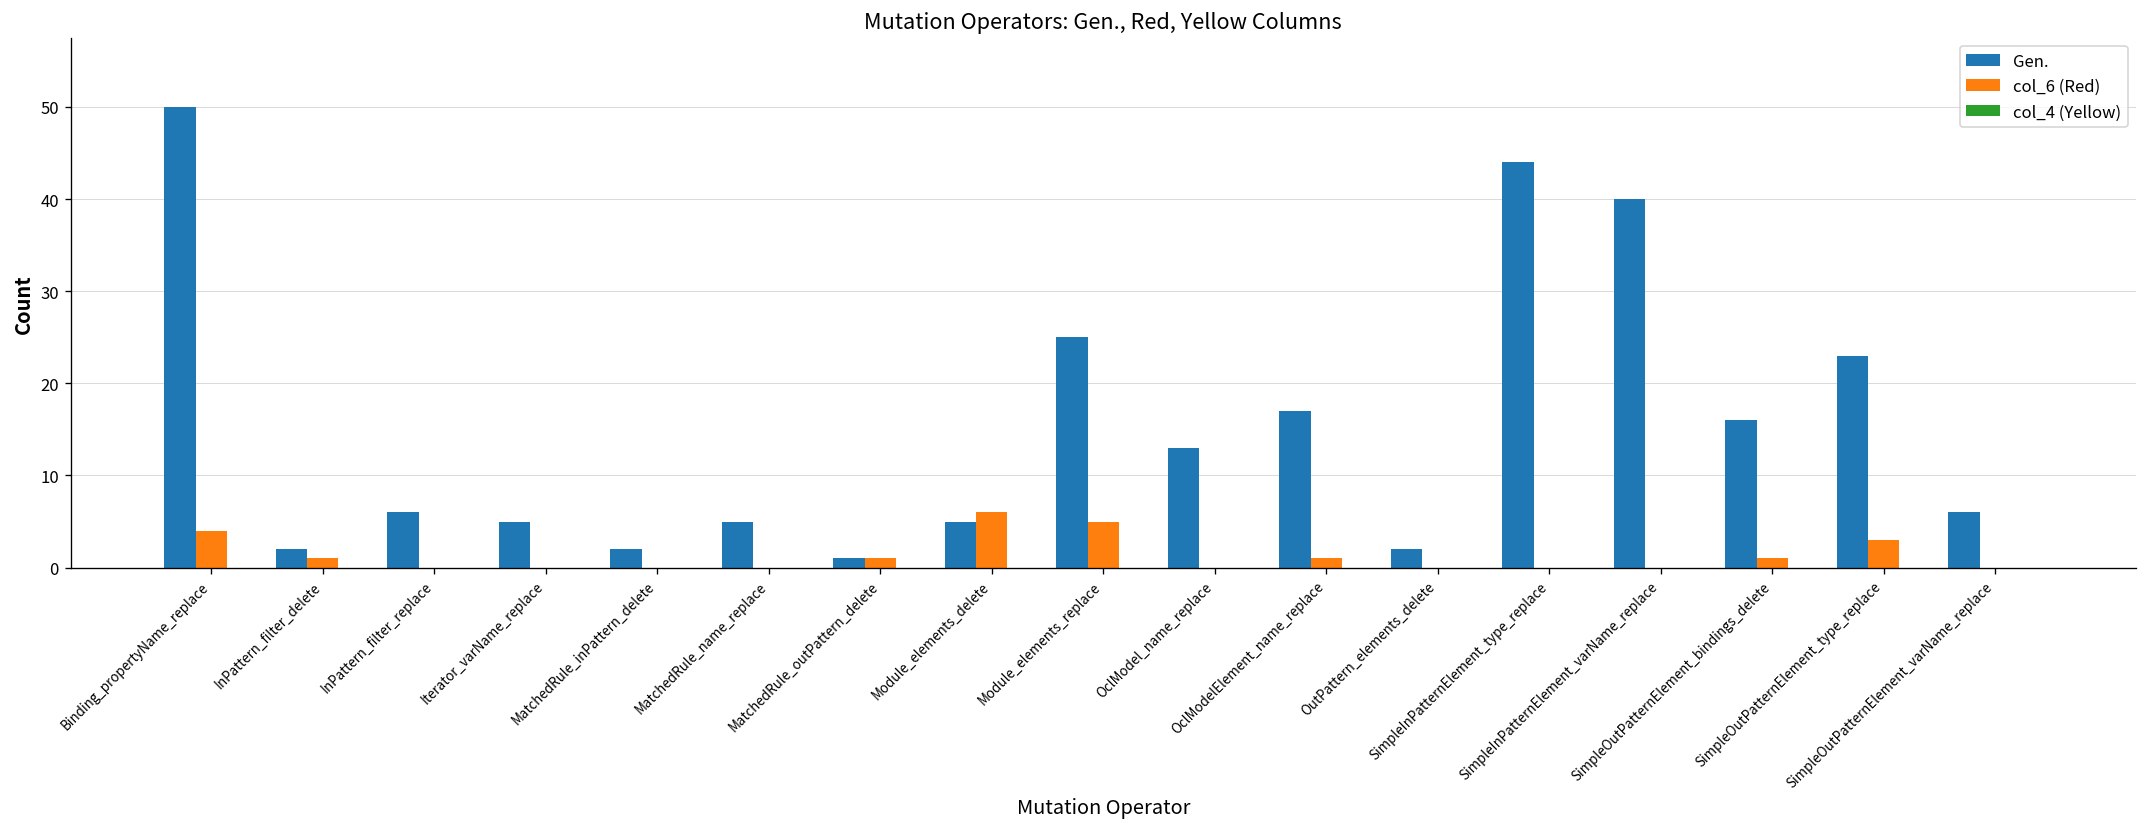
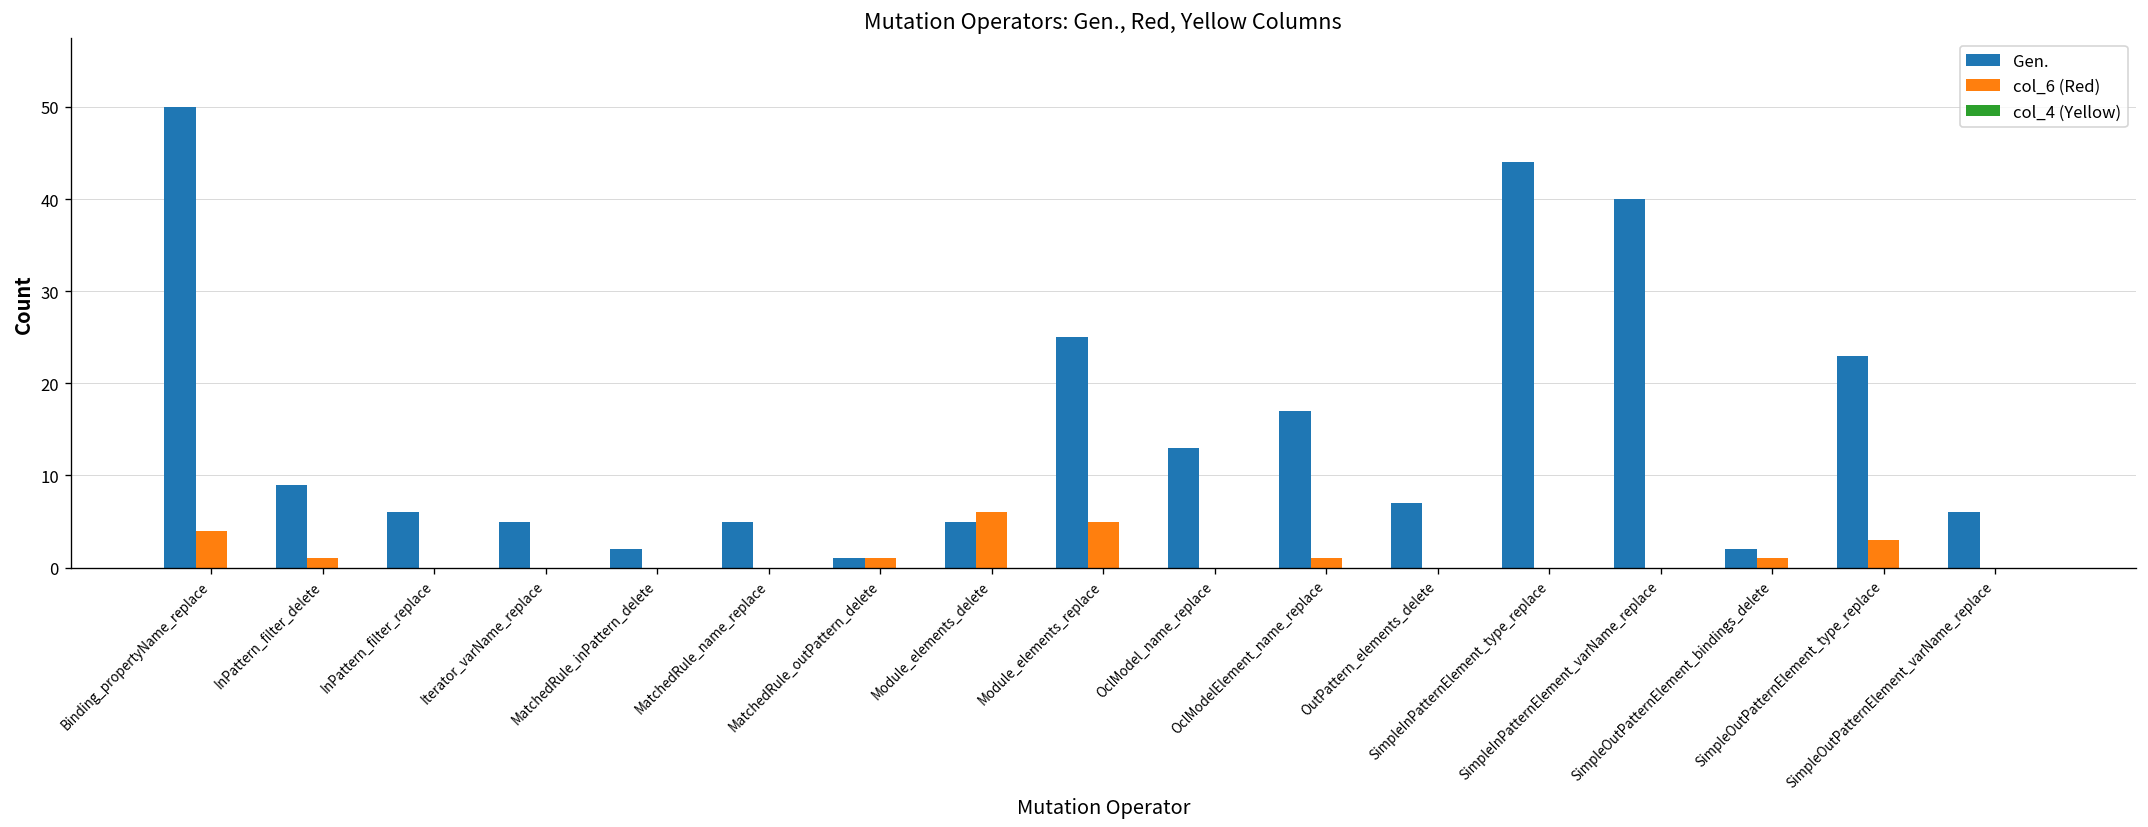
Gen., InPattern_filter_delete: 2 -> 9
Gen., OutPattern_elements_delete: 2 -> 7
Gen., SimpleOutPatternElement_bindings_delete: 16 -> 2
